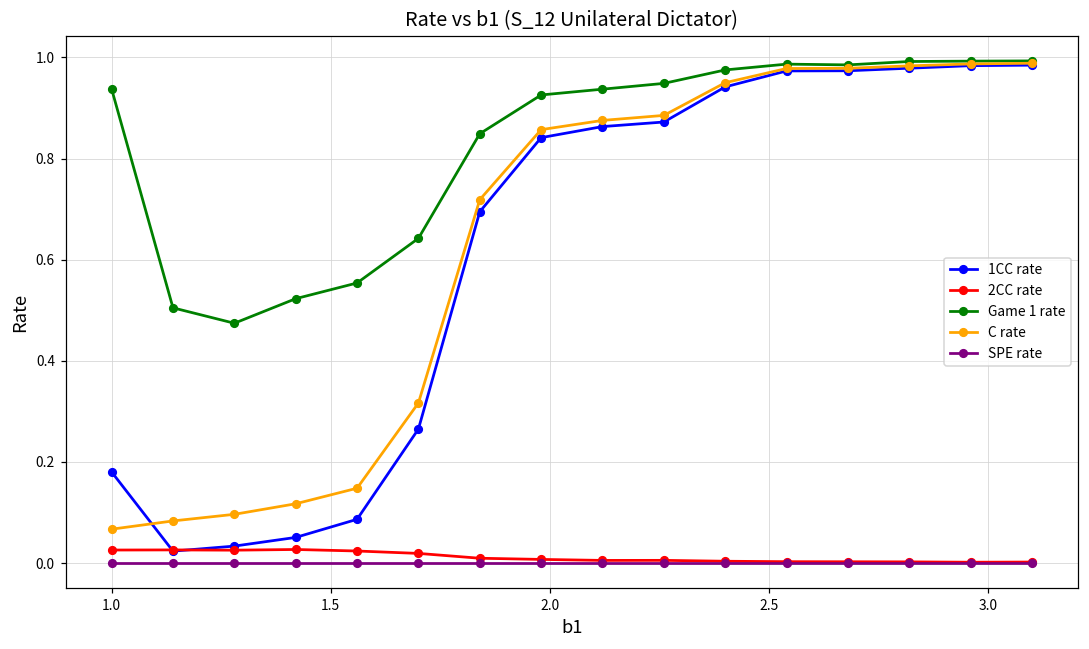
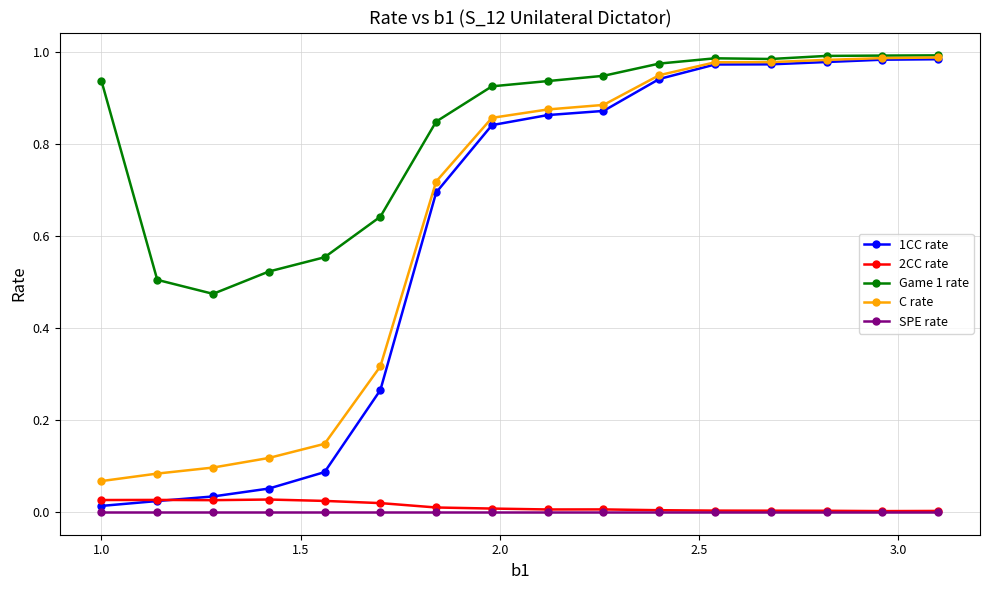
1CC rate, 1.0: 0.18 -> 0.01
